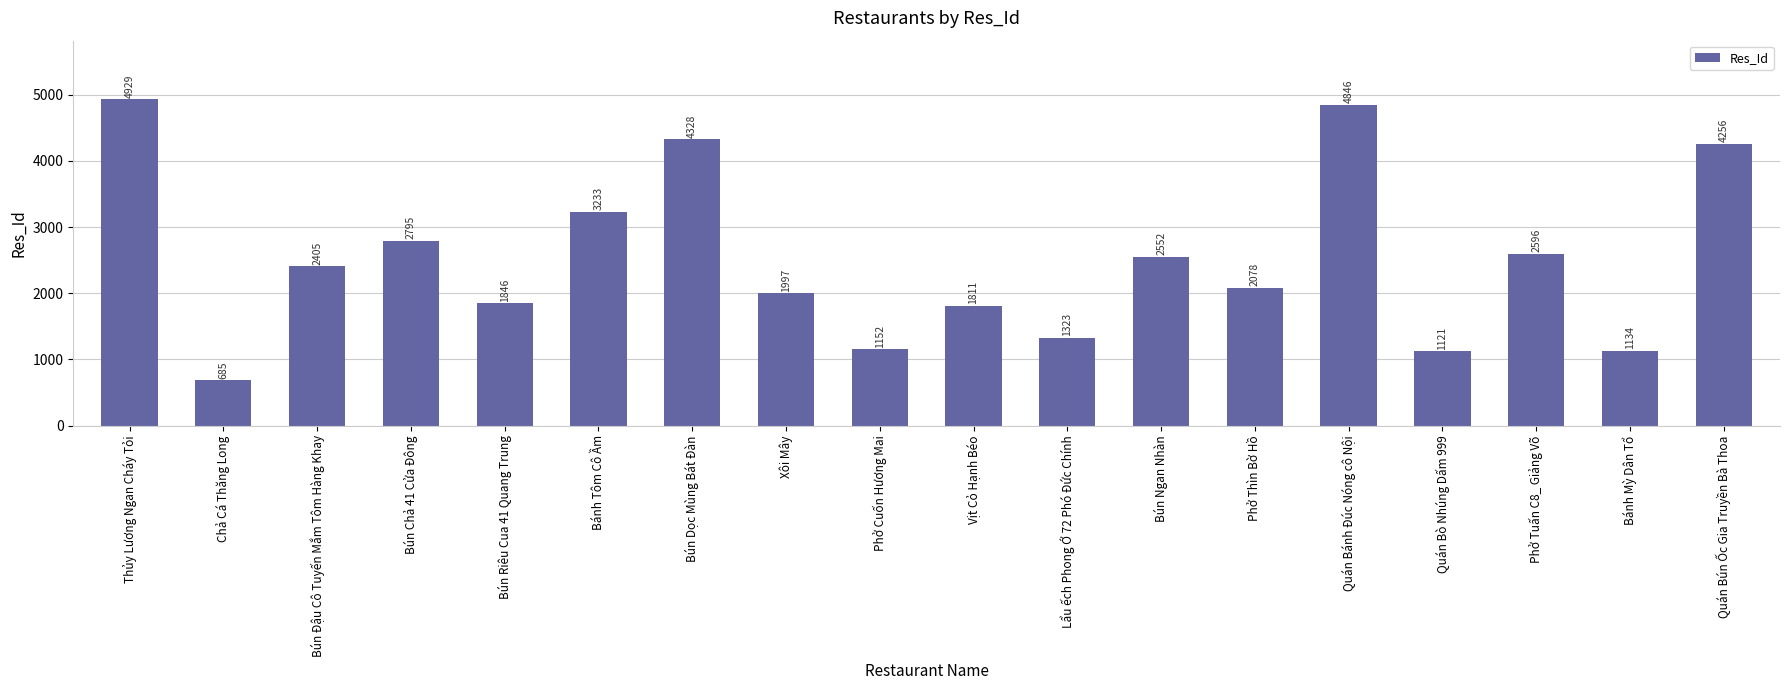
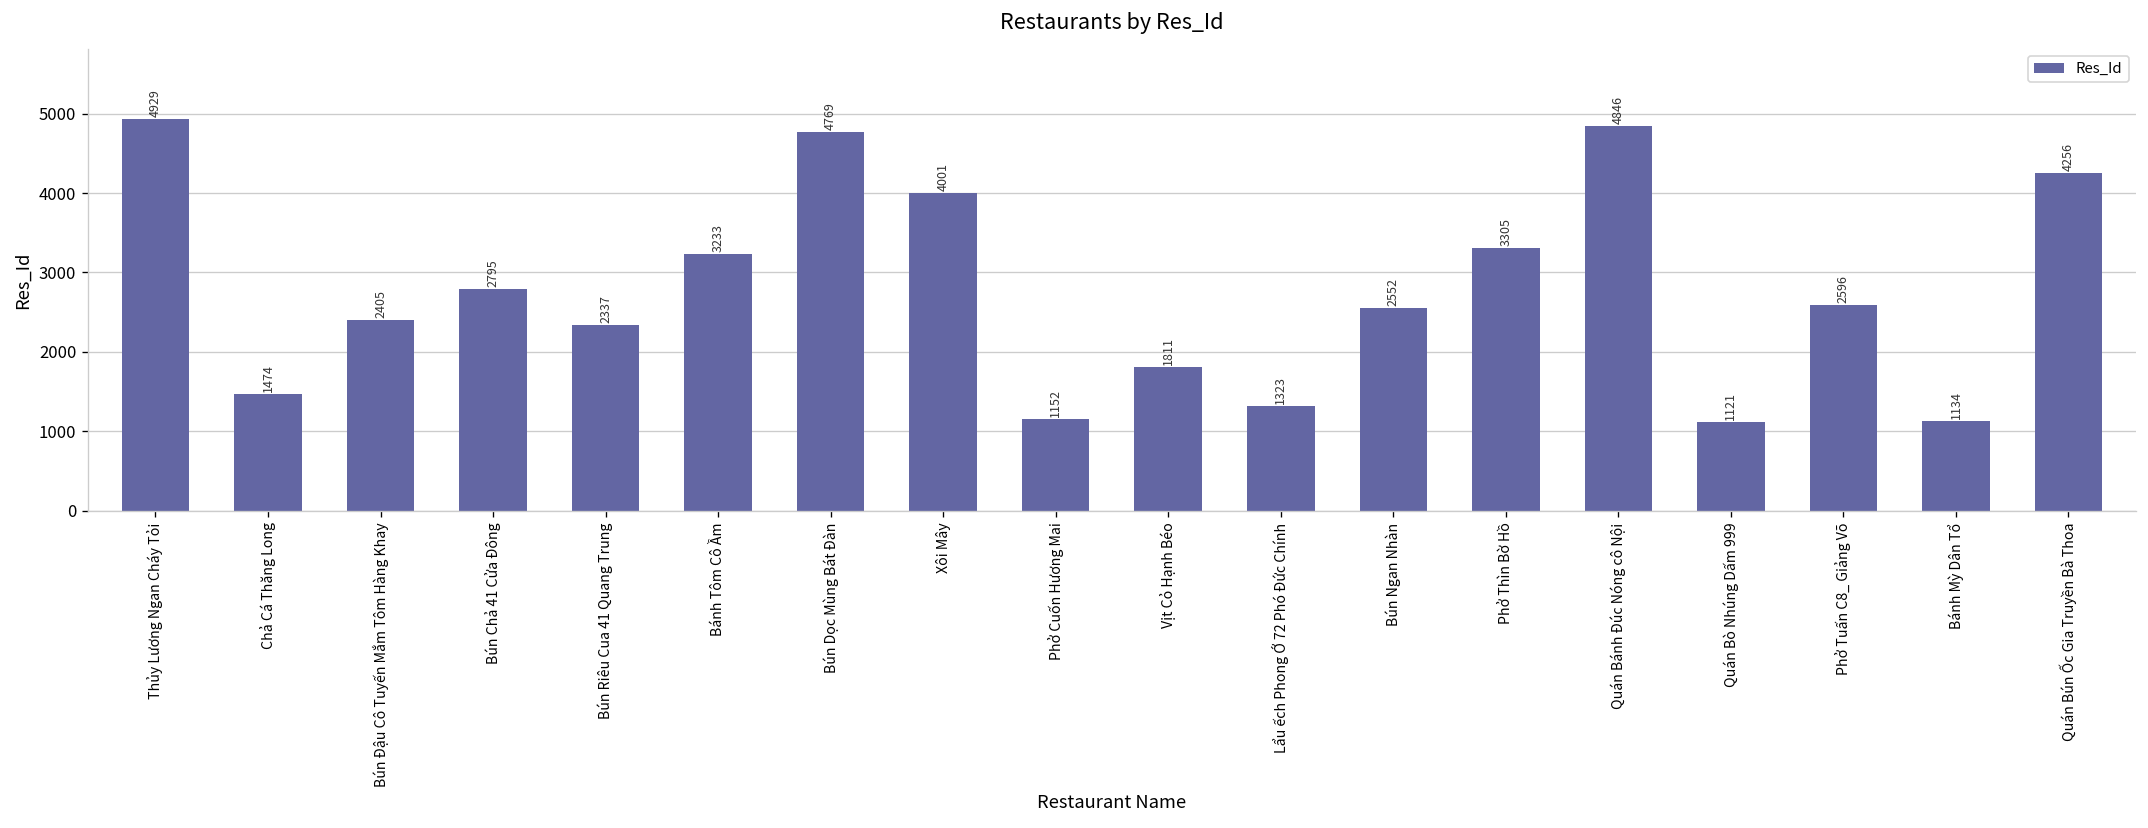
Chả Cá Thăng Long: 685 -> 1474
Bún Riêu Cua 41 Quang Trung: 1846 -> 2337
Bún Dọc Mùng Bát Đàn: 4328 -> 4769
Xôi Mây: 1997 -> 4001
Phở Thìn Bờ Hồ: 2078 -> 3305
